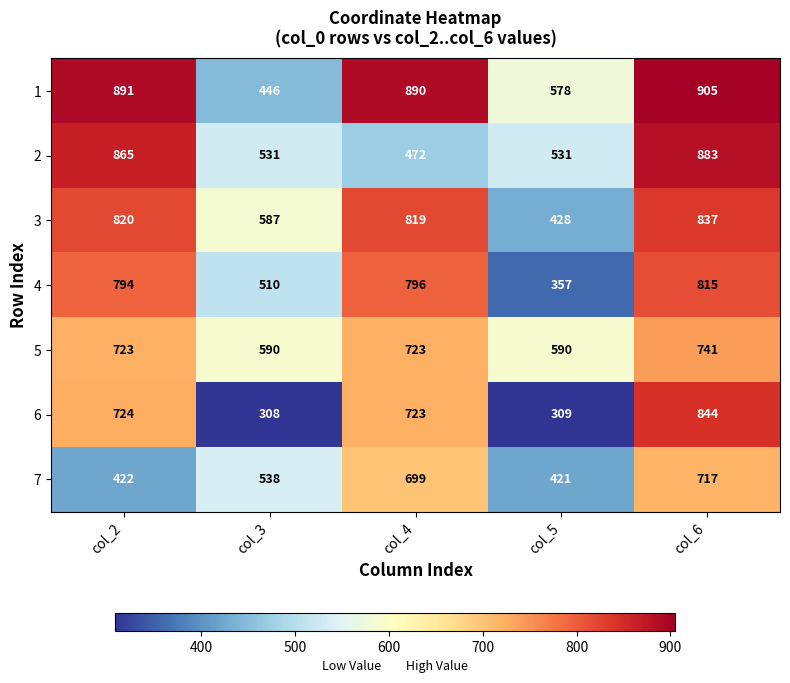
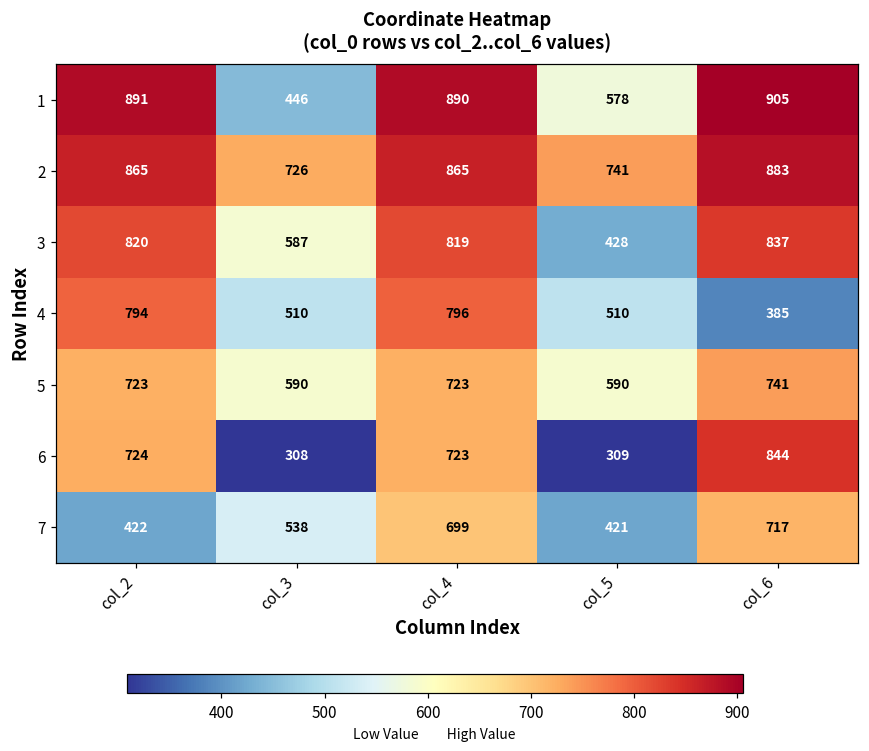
2, col_3: 531 -> 726
2, col_4: 472 -> 865
2, col_5: 531 -> 741
4, col_5: 357 -> 510
4, col_6: 815 -> 385
